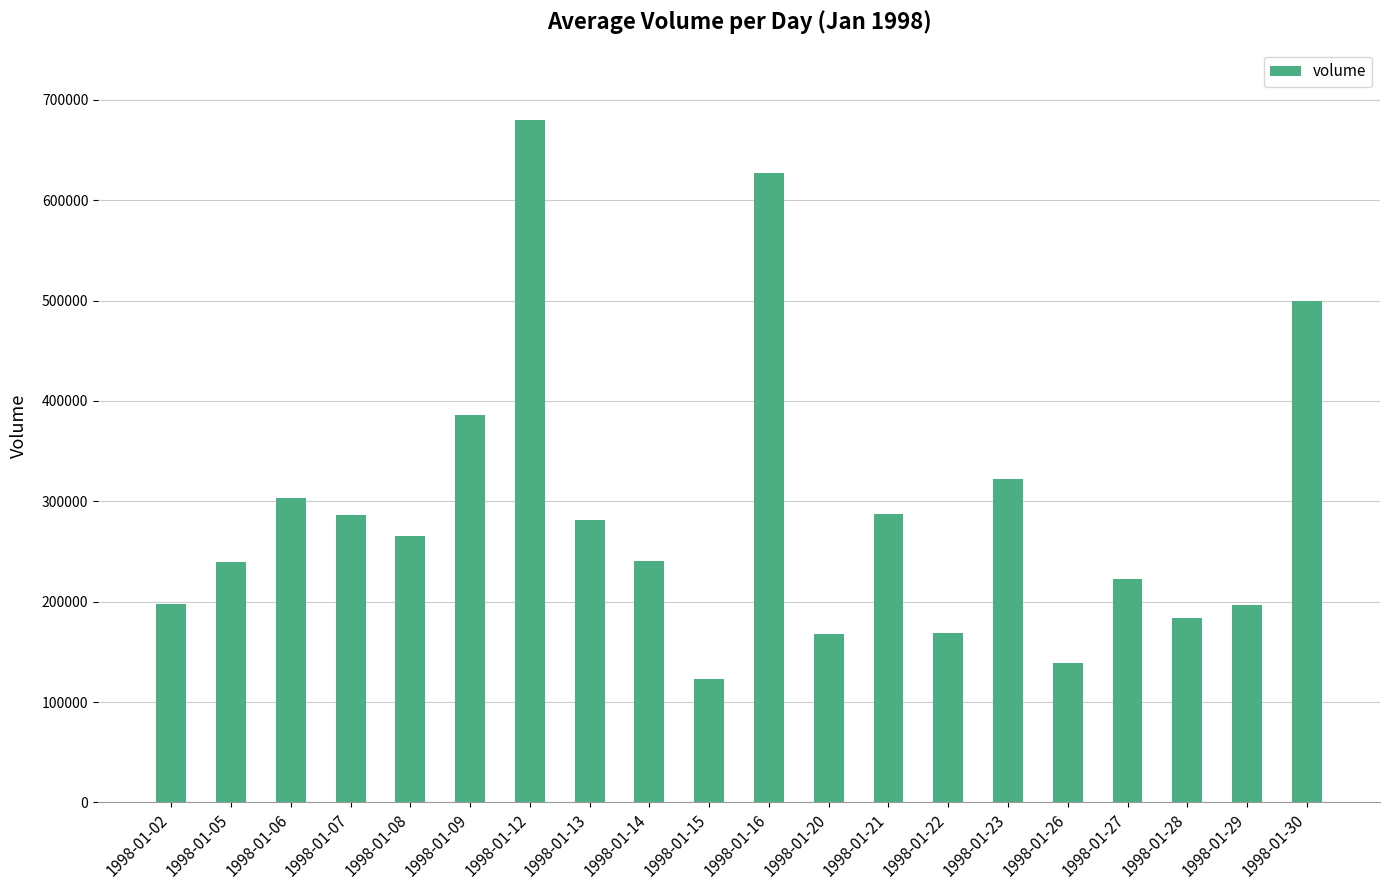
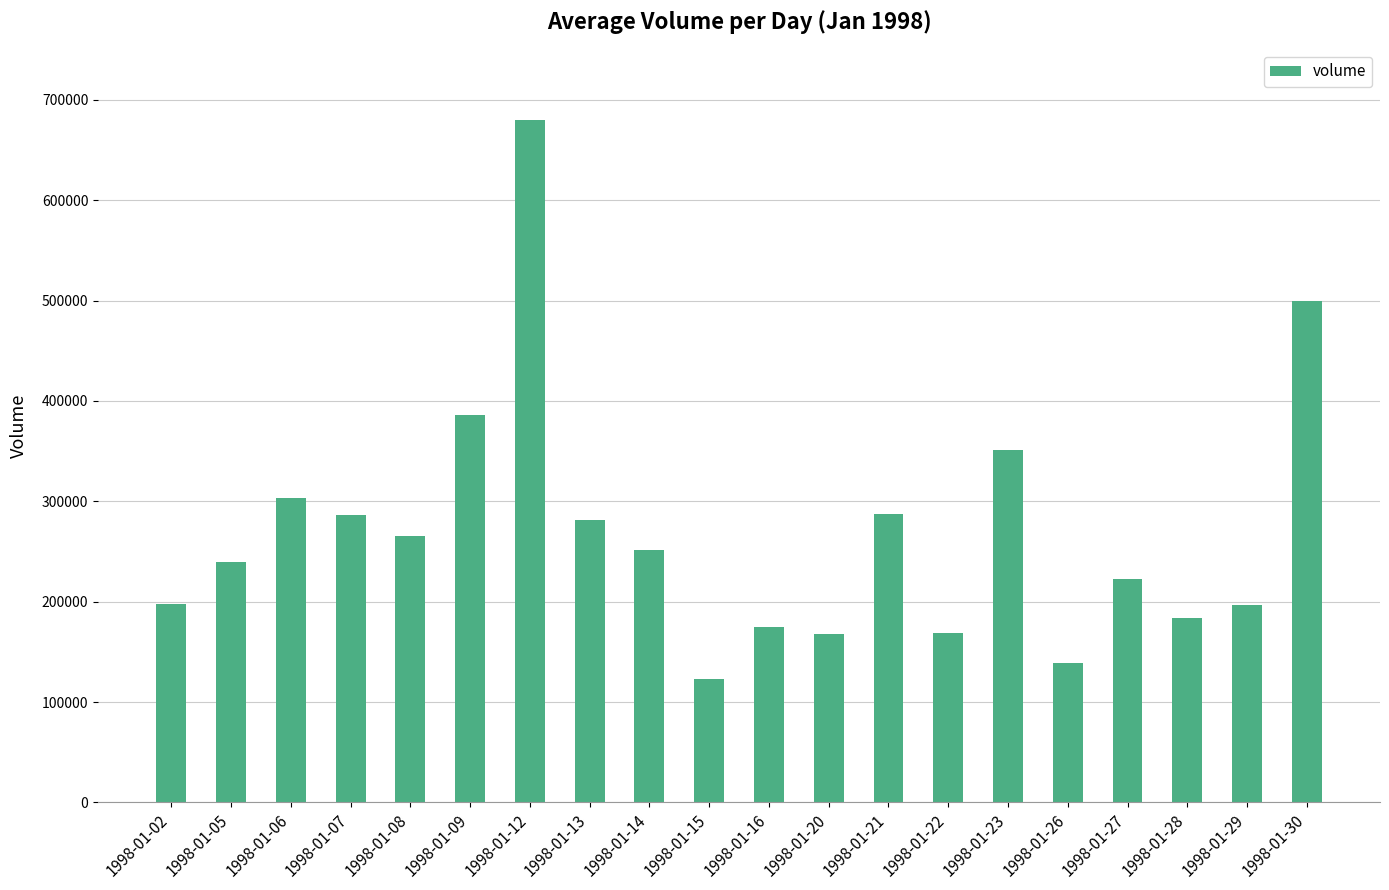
1998-01-14: 241000 -> 251000
1998-01-16: 627000 -> 175000
1998-01-23: 323000 -> 351000
